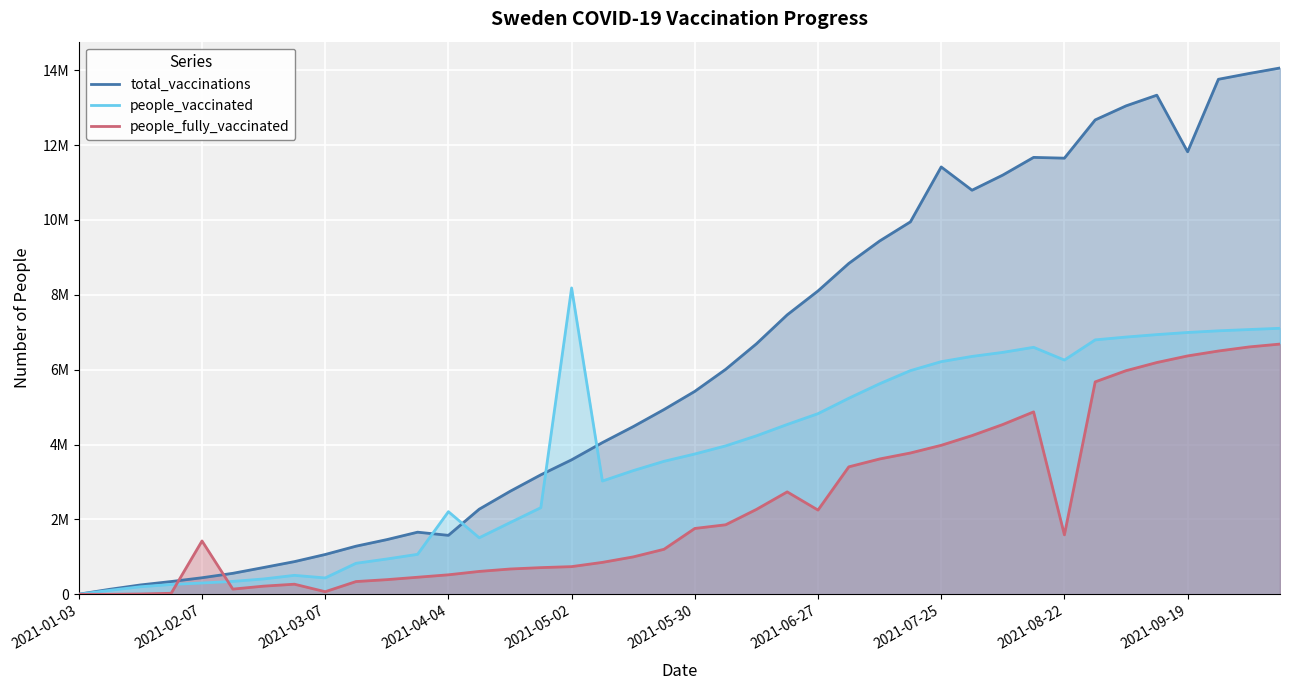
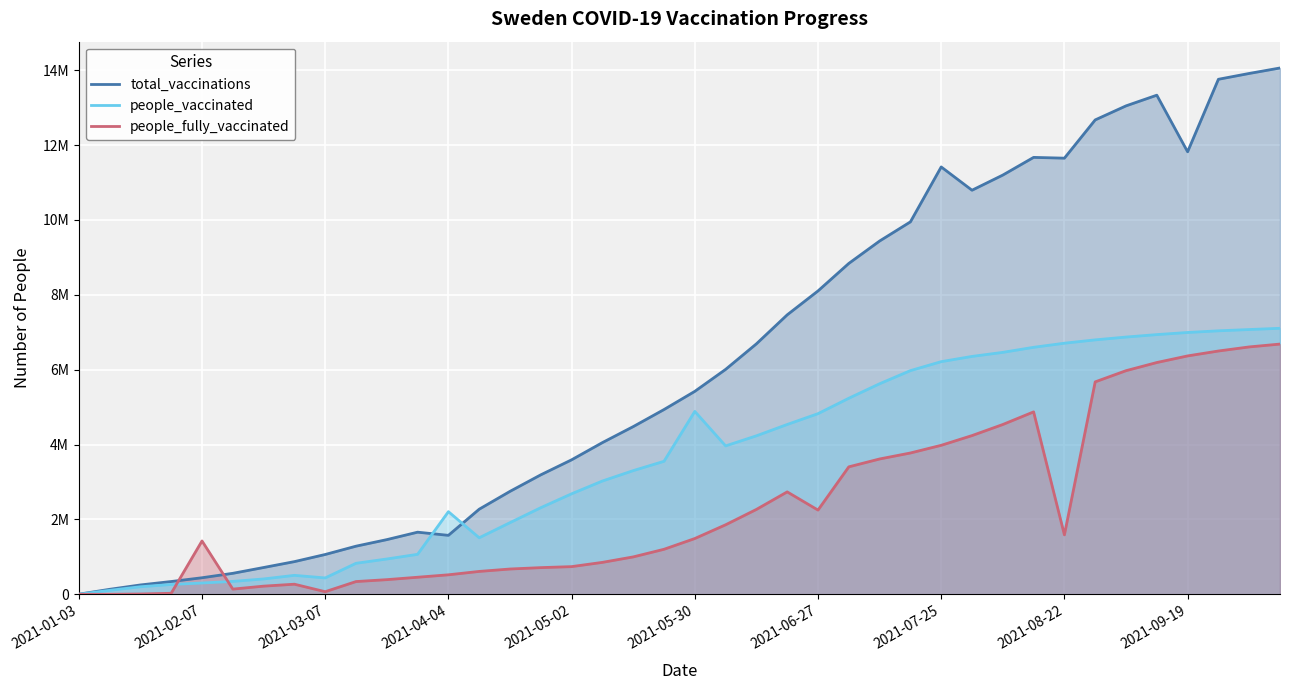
people_vaccinated, 2021-05-02: 8200000 -> 2700000
people_vaccinated, 2021-05-30: 3700000 -> 4900000
people_fully_vaccinated, 2021-05-30: 1800000 -> 1500000
people_vaccinated, 2021-08-22: 6300000 -> 6700000
